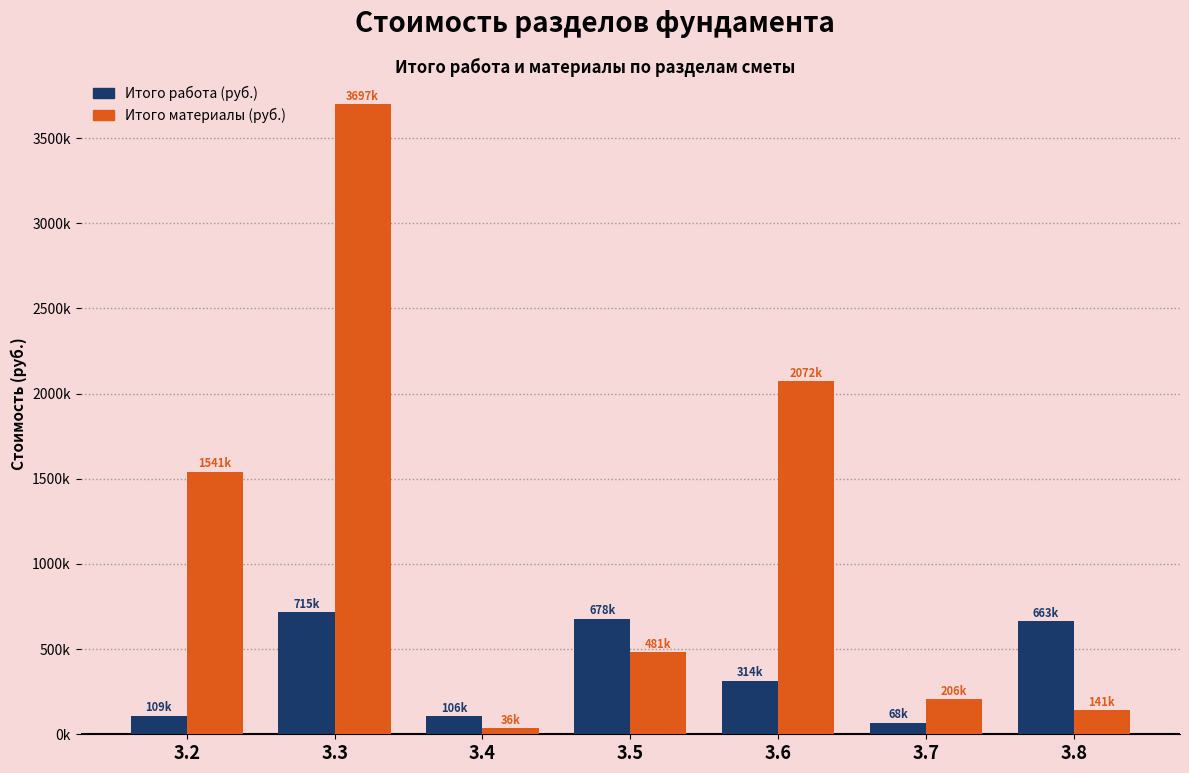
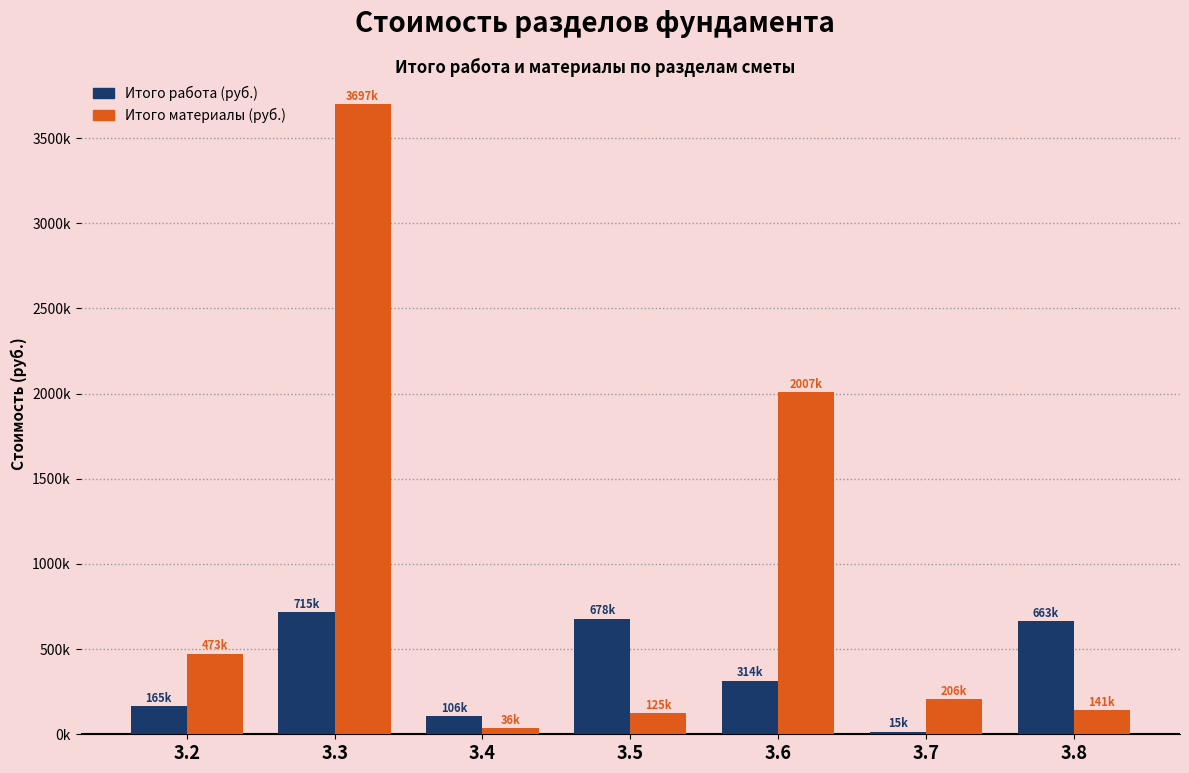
Итого работа (руб.), 3.2: 109k -> 165k
Итого материалы (руб.), 3.2: 1541k -> 473k
Итого материалы (руб.), 3.5: 481k -> 125k
Итого материалы (руб.), 3.6: 2072k -> 2007k
Итого работа (руб.), 3.7: 68k -> 15k
